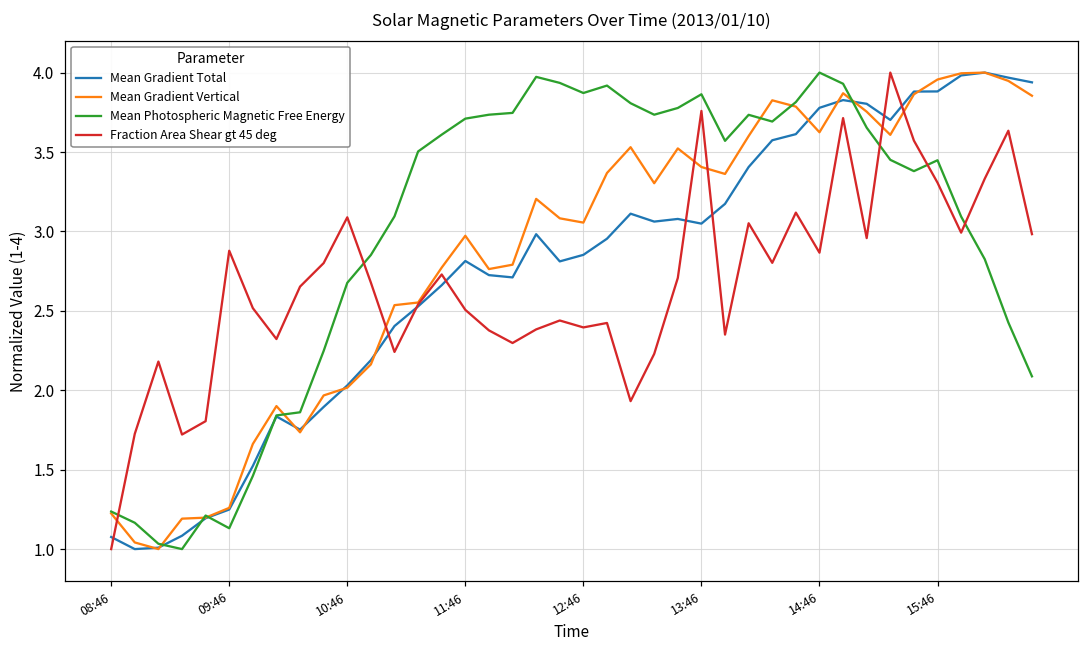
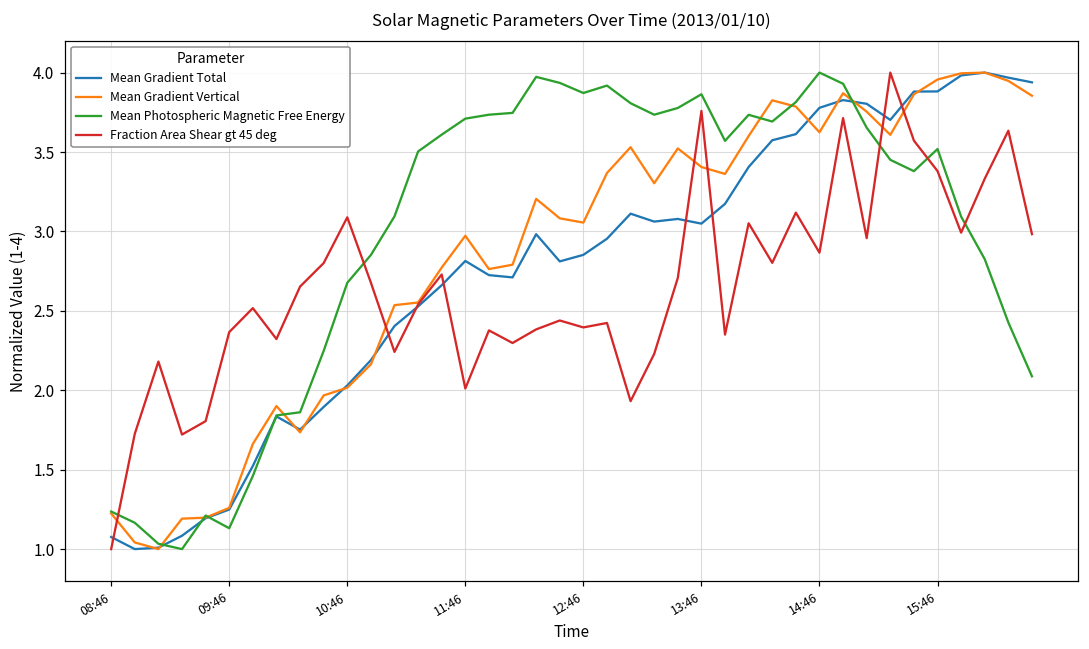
Fraction Area Shear gt 45 deg, 09:46: 2.88 -> 2.37
Fraction Area Shear gt 45 deg, 11:46: 2.51 -> 2.01
Mean Photospheric Magnetic Free Energy, 15:46: 3.45 -> 3.52
Fraction Area Shear gt 45 deg, 15:46: 3.31 -> 3.38
